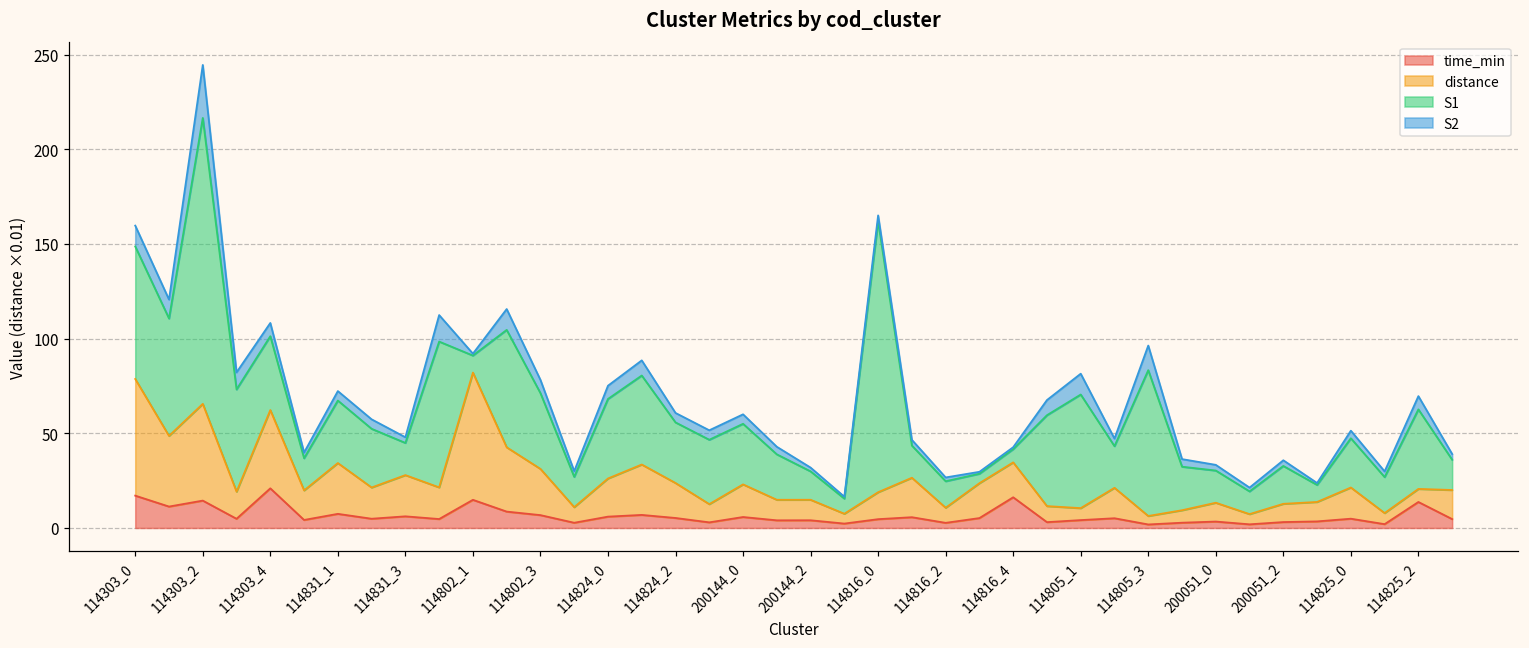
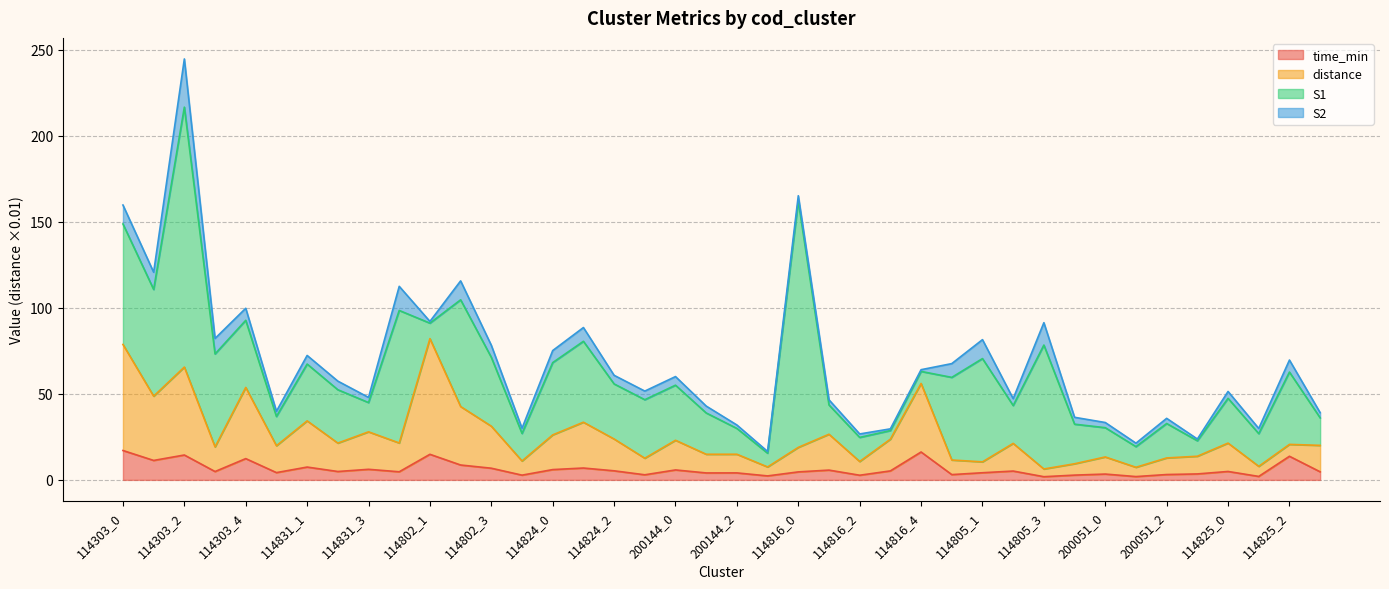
time_min, 114303_4: 21 -> 12
distance, 114816_4: 18 -> 40
S1, 114805_3: 77 -> 72
